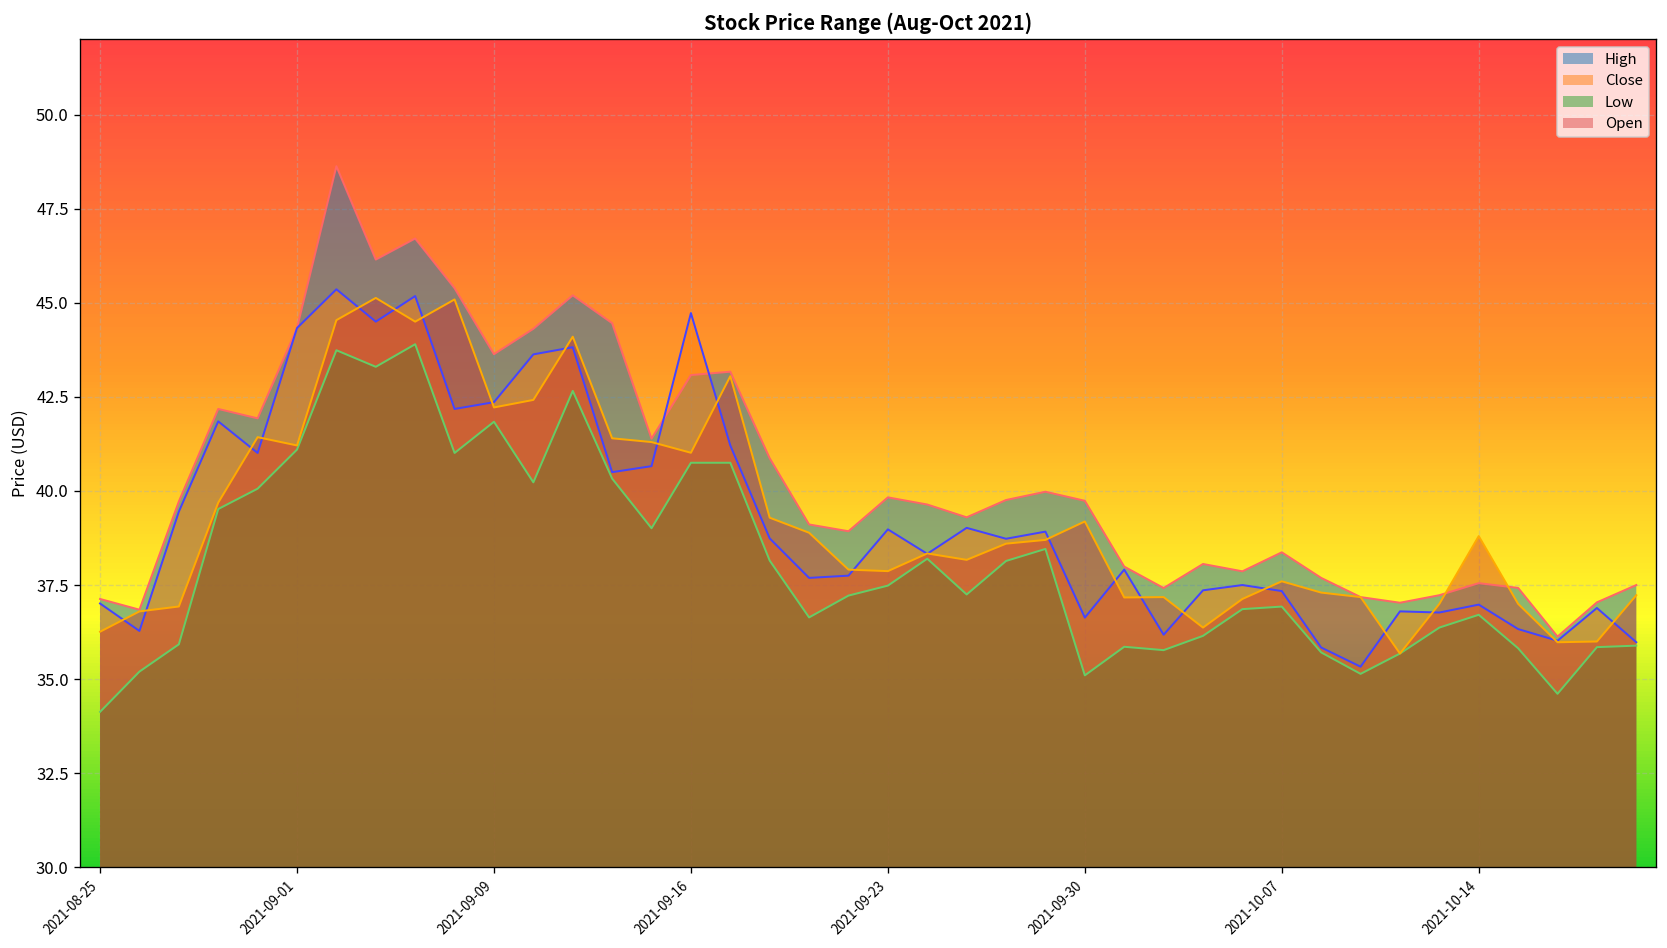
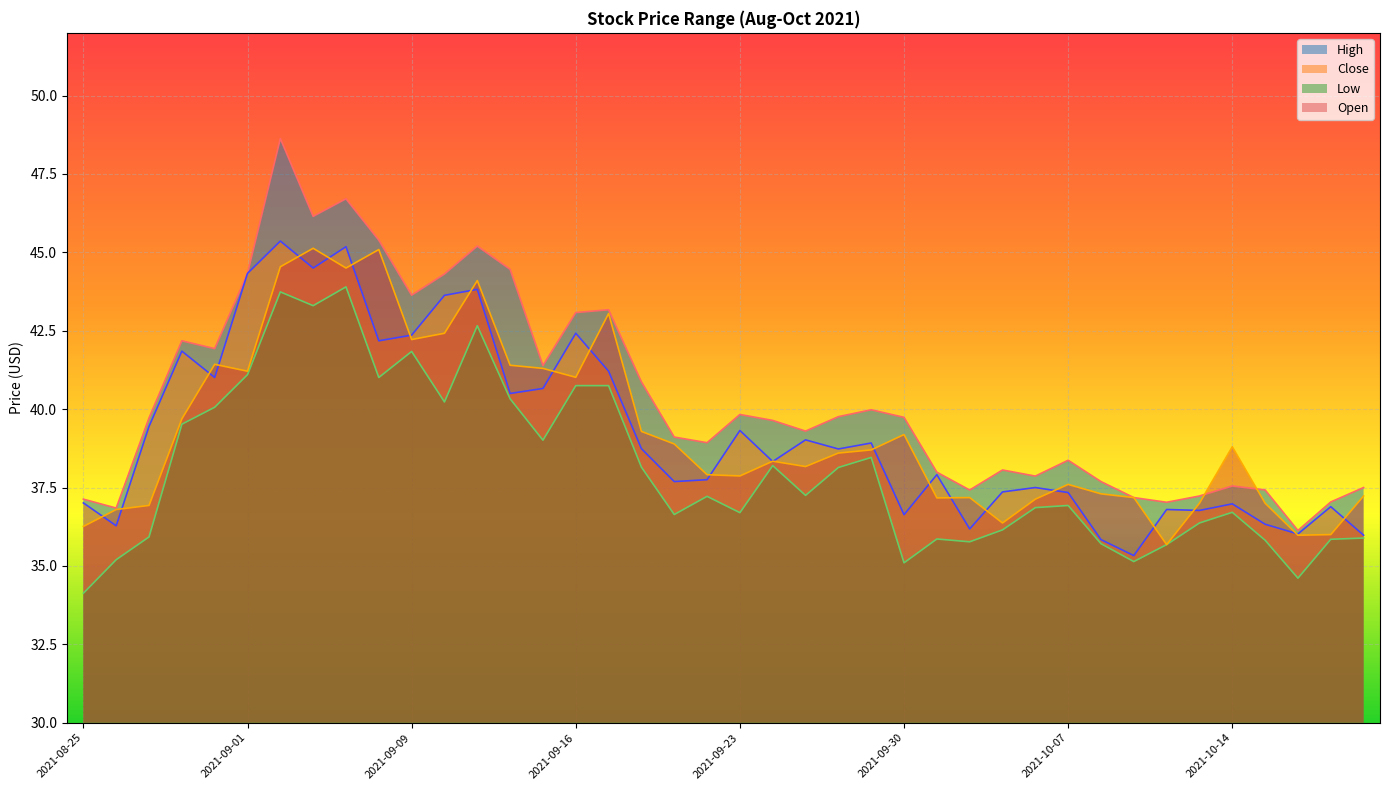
Close, 2021-09-16: 44.7 -> 42.4
Close, 2021-09-23: 39.0 -> 39.3
Low, 2021-09-23: 37.5 -> 36.7
